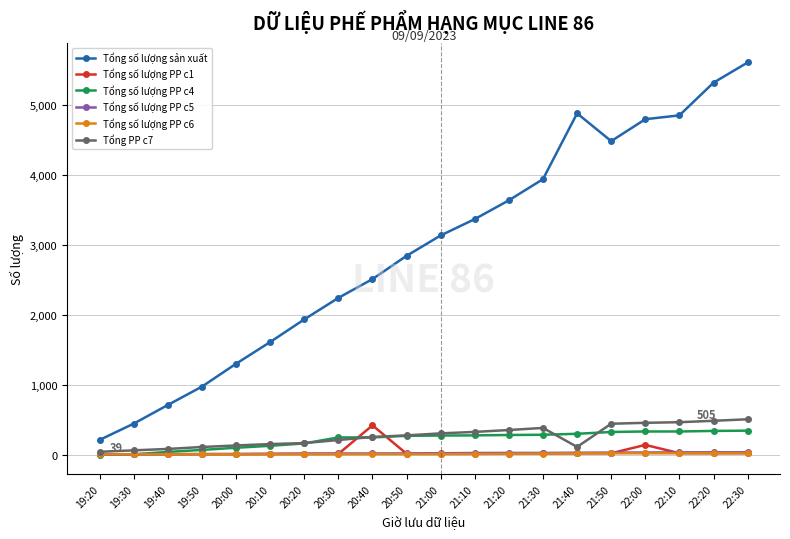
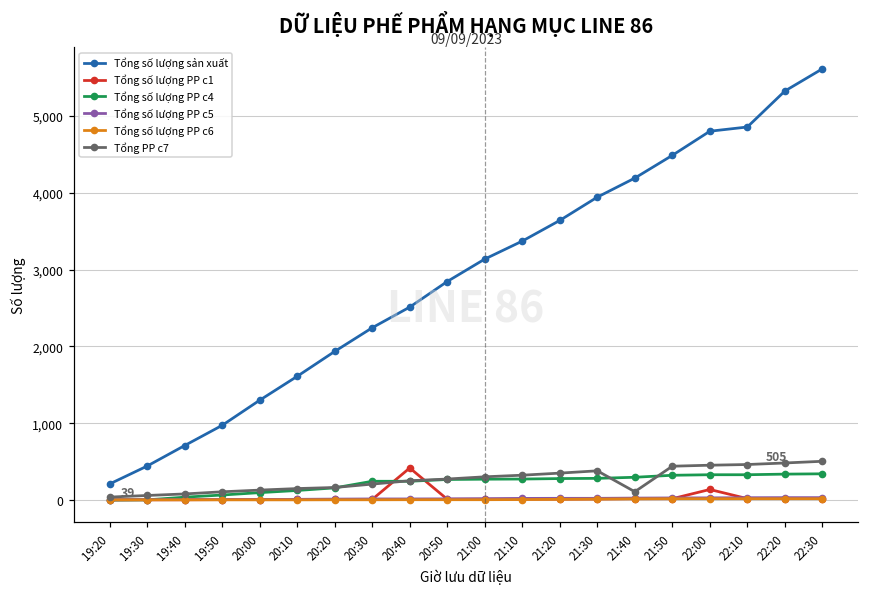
Tổng số lượng sản xuất, 21:40: 4,900 -> 4,200
